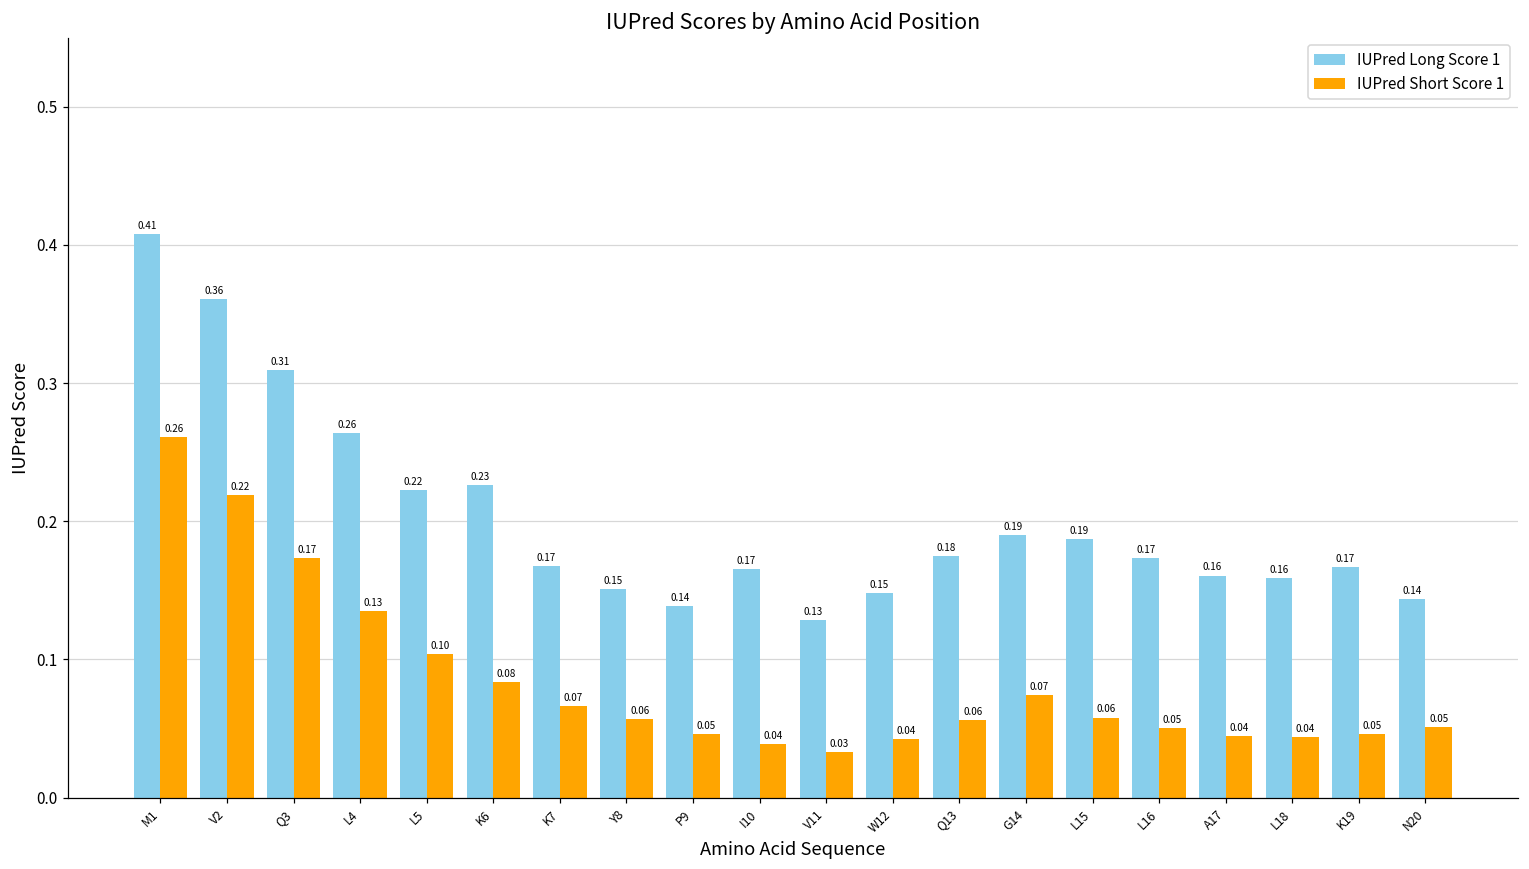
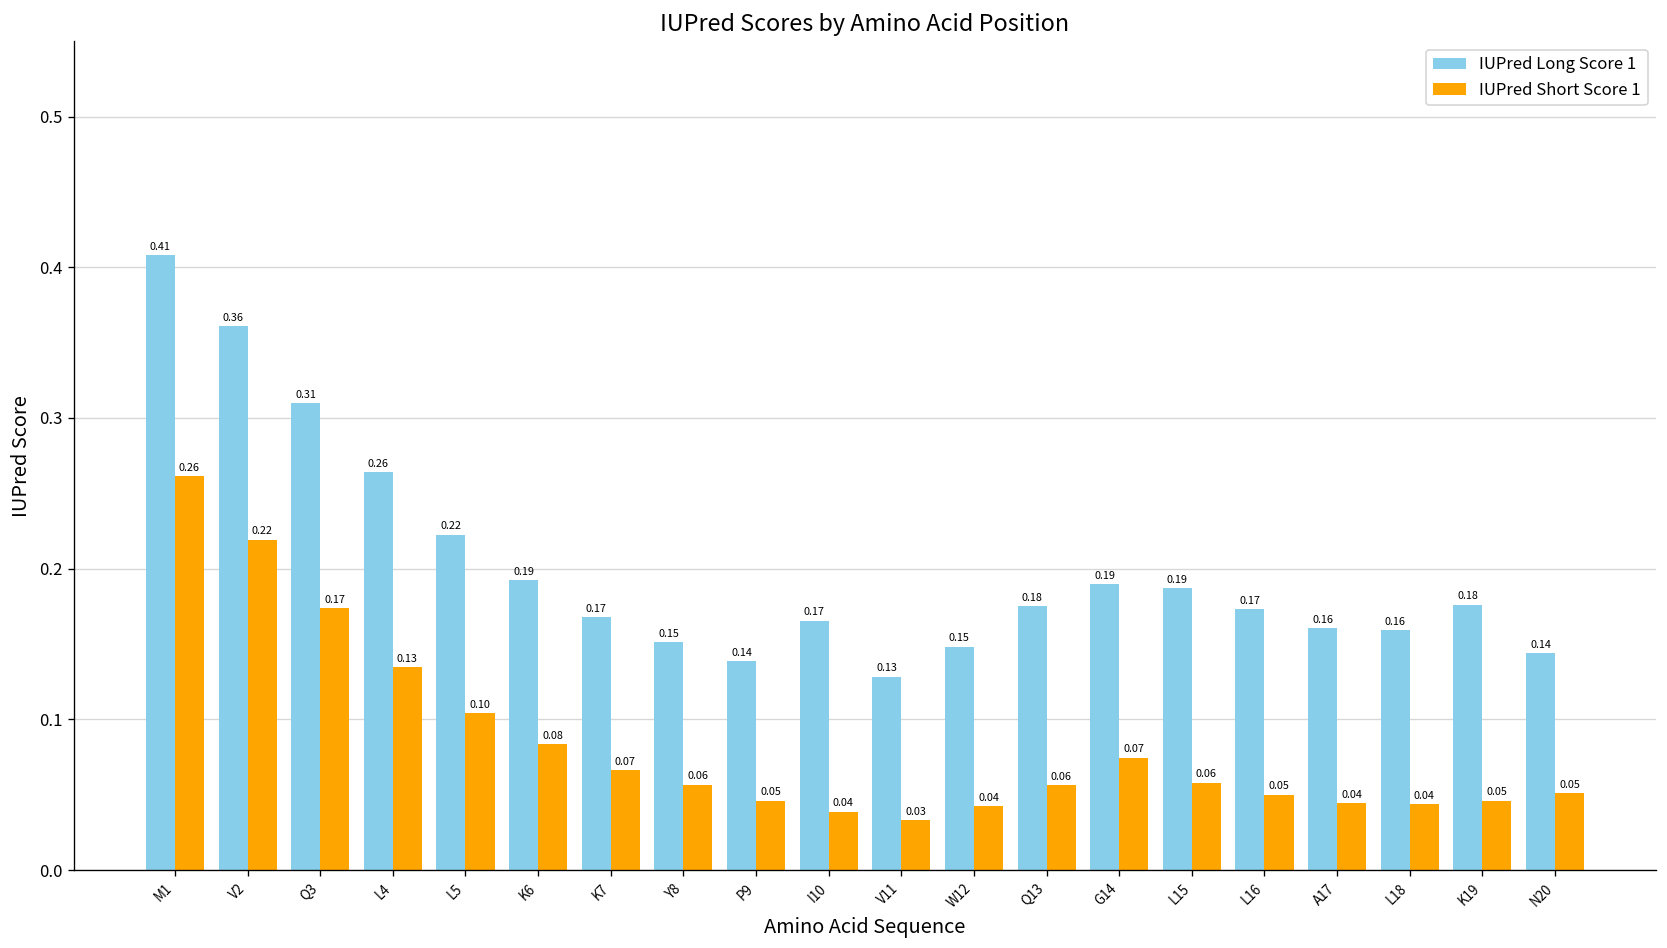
IUPred Long Score 1, K6: 0.23 -> 0.19
IUPred Long Score 1, K19: 0.17 -> 0.18
